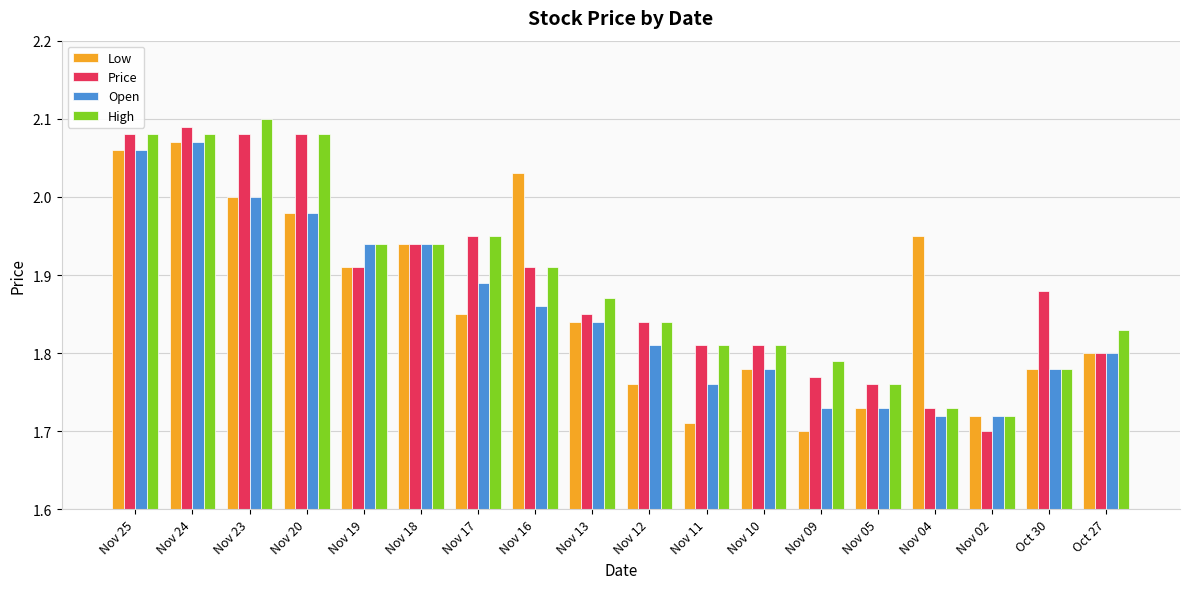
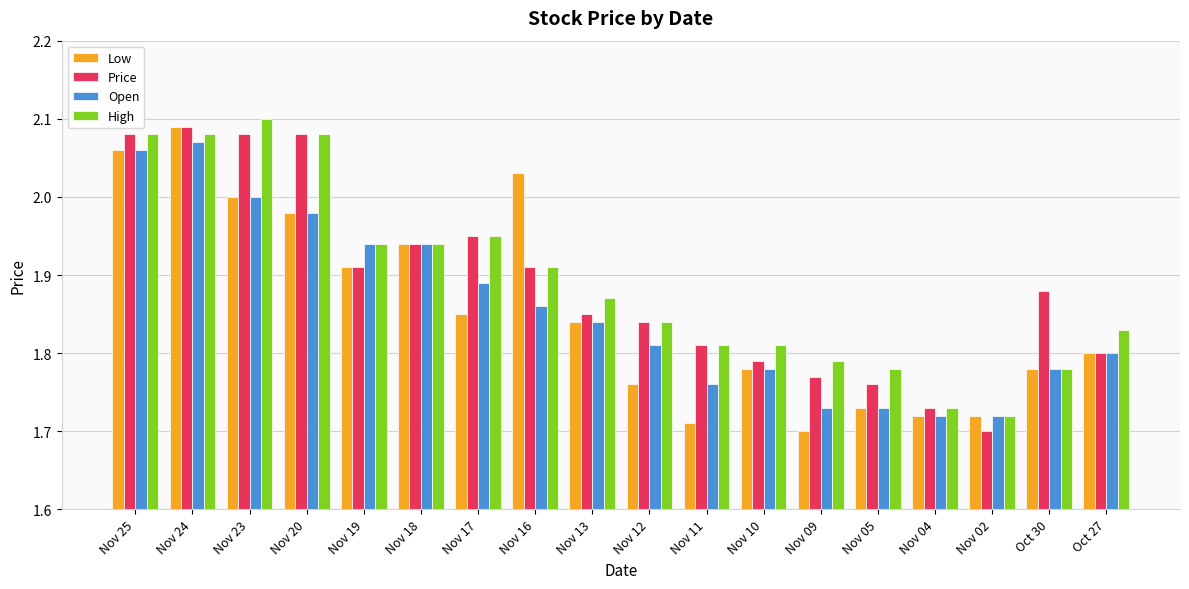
Low, Nov 24: 2.07 -> 2.09
Price, Nov 10: 1.81 -> 1.79
High, Nov 05: 1.76 -> 1.78
Low, Nov 04: 1.95 -> 1.72
